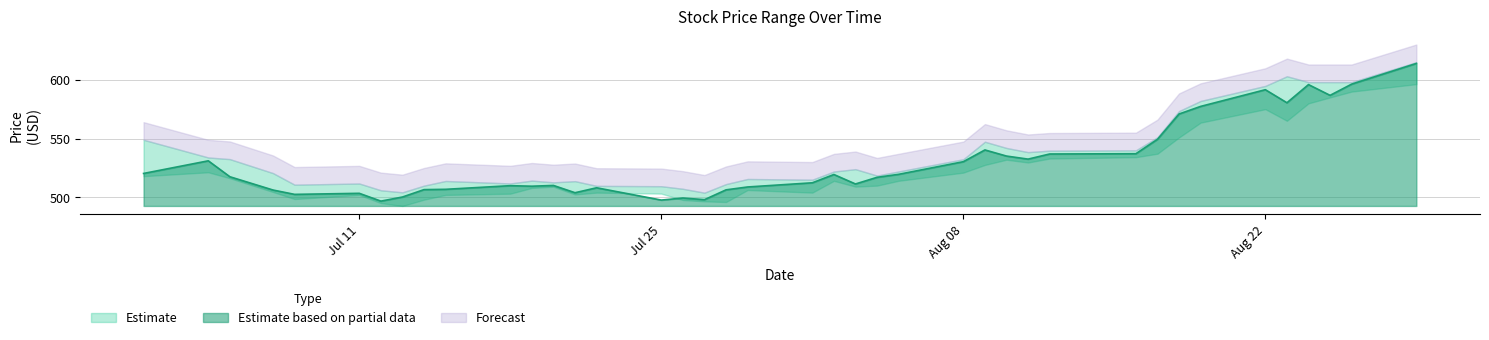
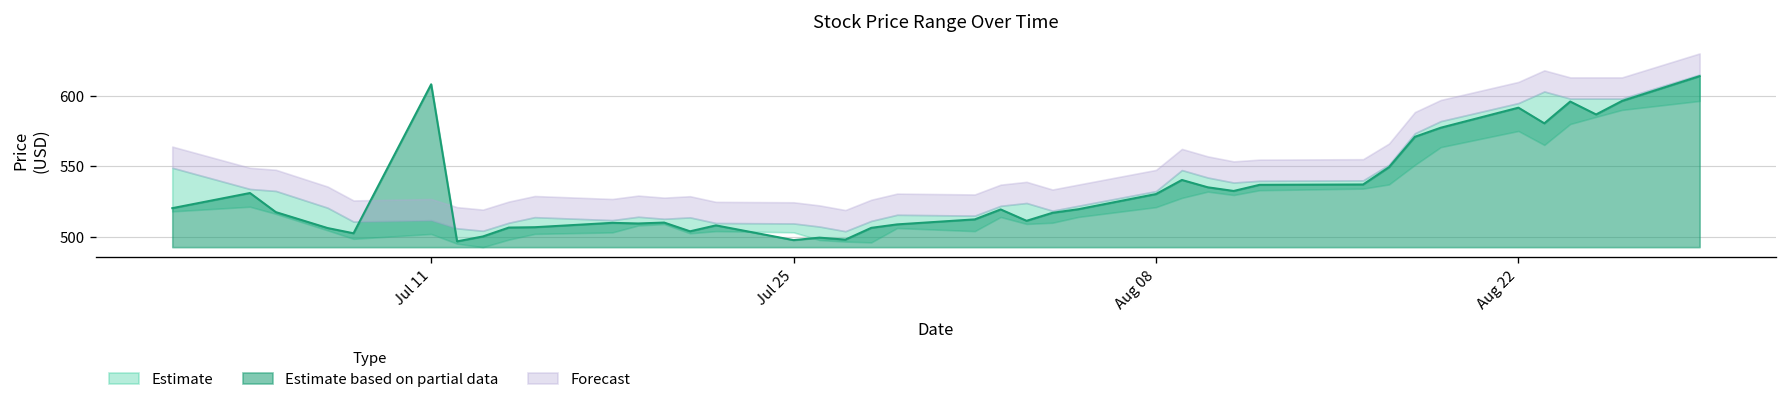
Estimate based on partial data, Jul 11: 503 -> 608
